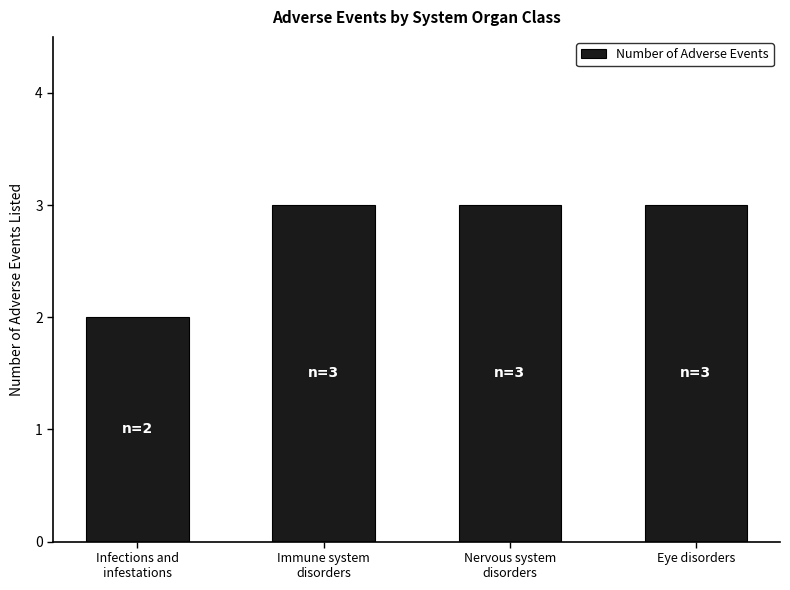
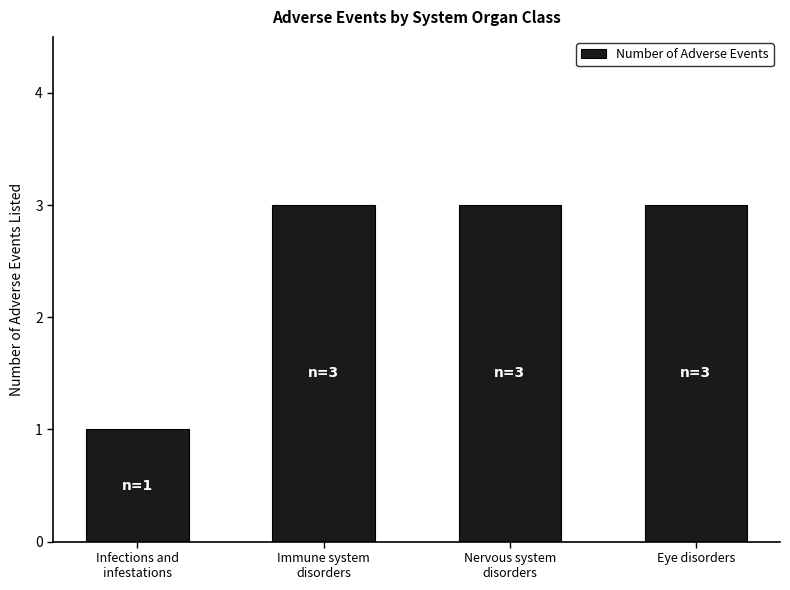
Infections and infestations: 2 -> 1
